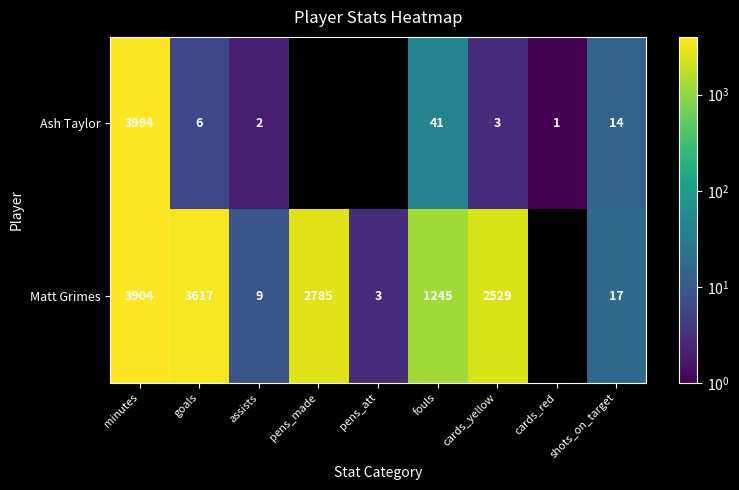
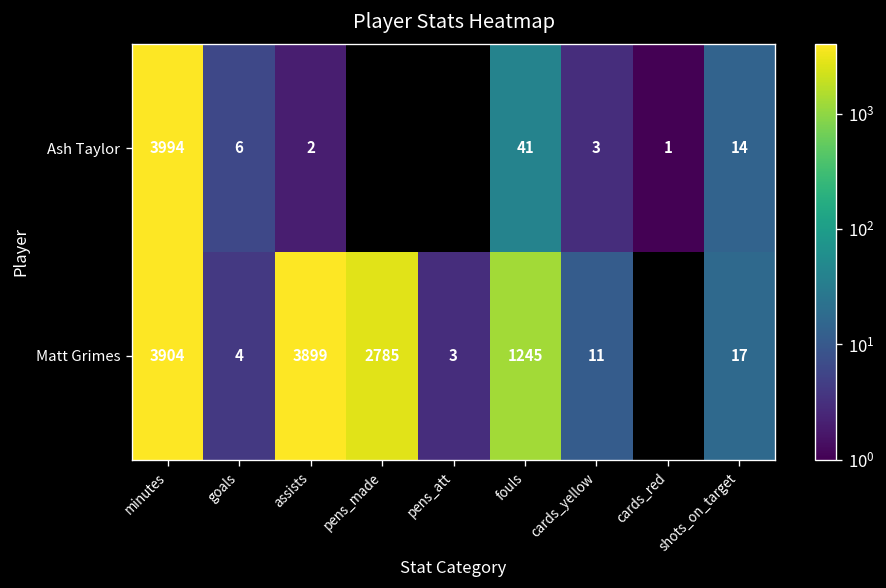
Matt Grimes, goals: 3617 -> 4
Matt Grimes, assists: 9 -> 3899
Matt Grimes, cards_yellow: 2529 -> 11
